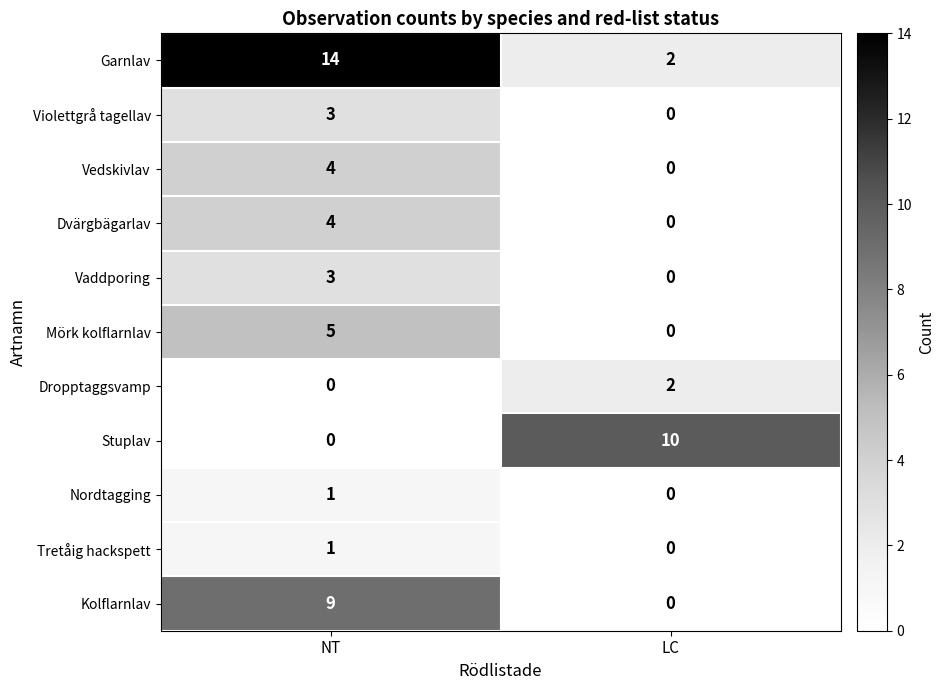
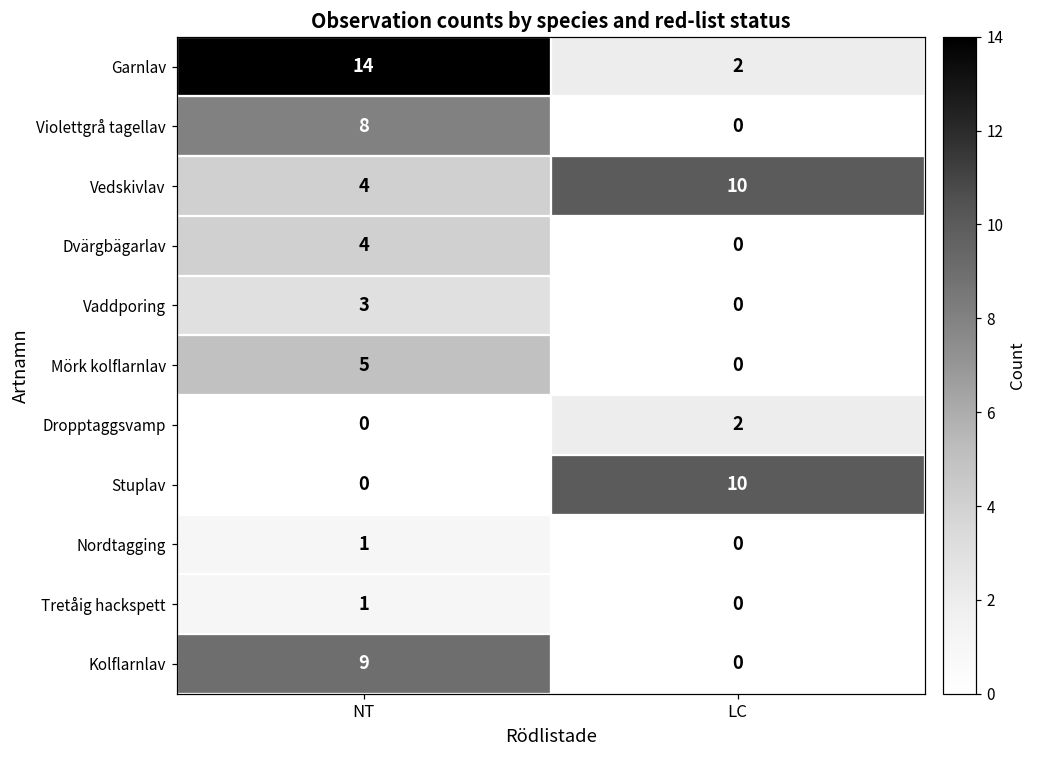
Violettgrå tagellav, NT: 3 -> 8
Vedskivlav, LC: 0 -> 10
